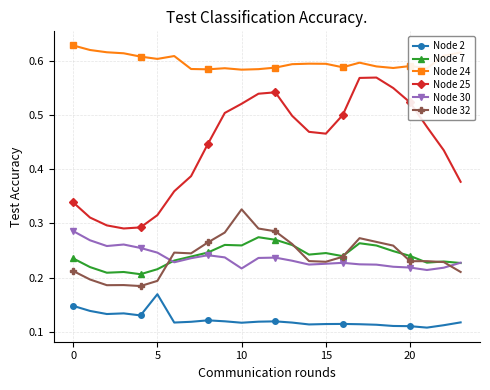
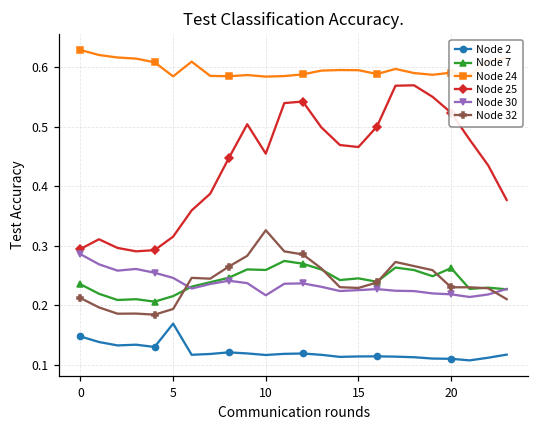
Node 25, 0: 0.34 -> 0.29
Node 24, 5: 0.60 -> 0.58
Node 25, 10: 0.52 -> 0.45
Node 7, 20: 0.24 -> 0.26
